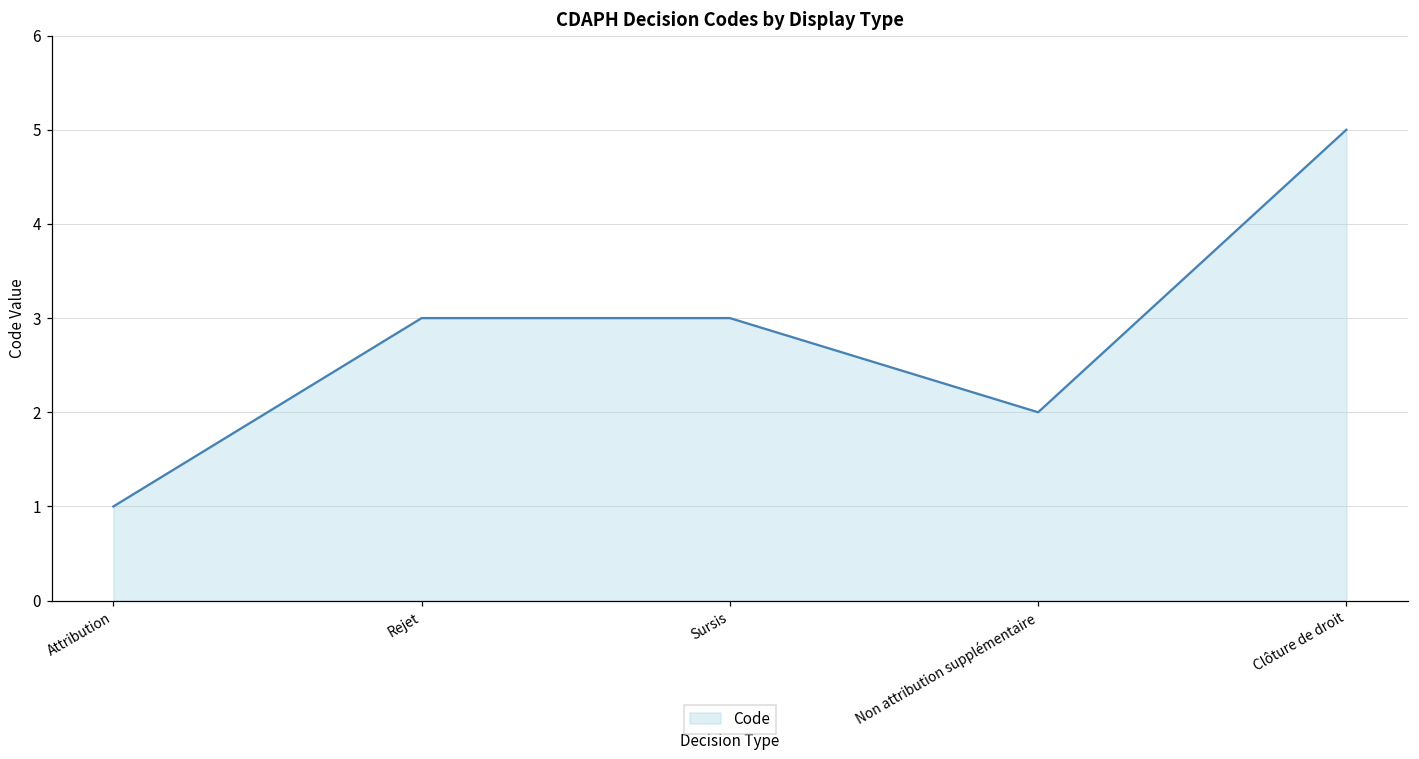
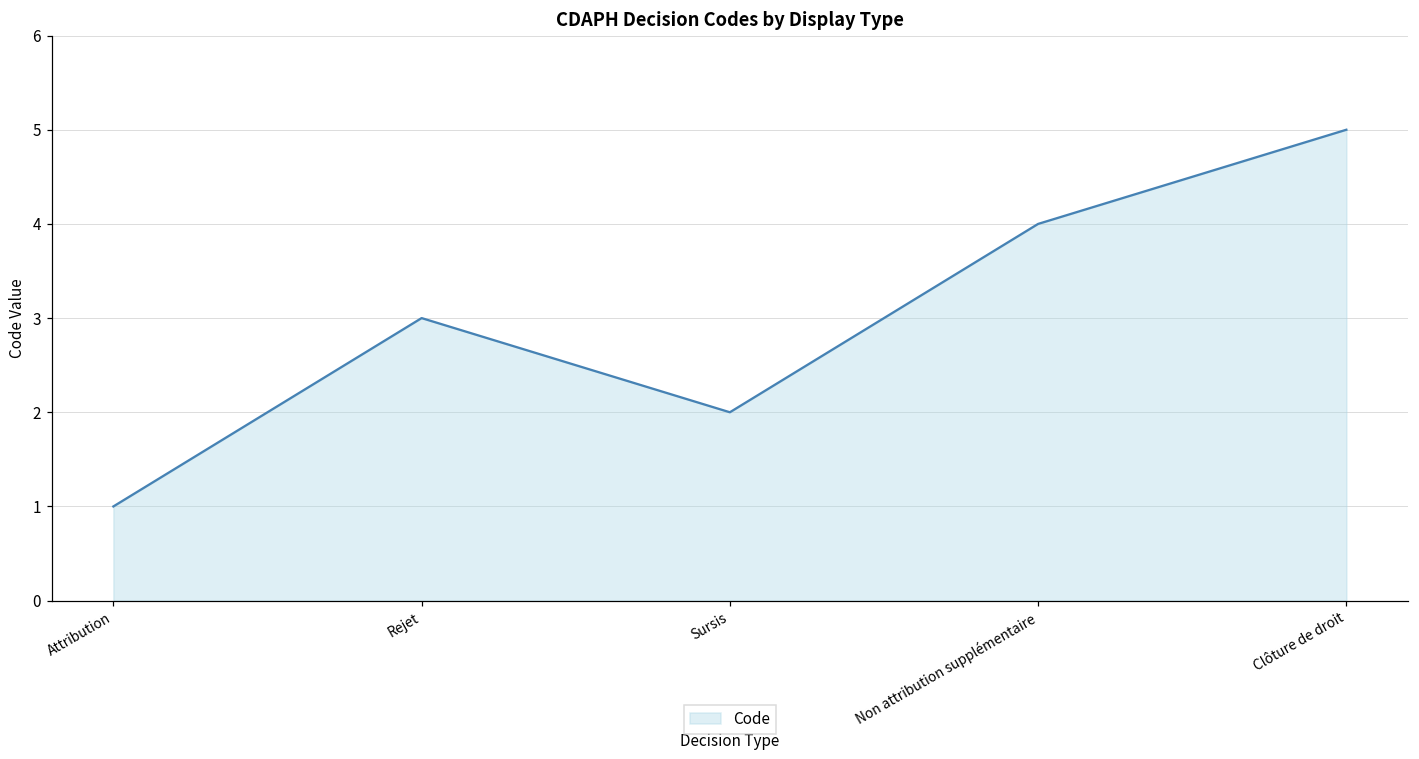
Sursis: 3 -> 2
Non attribution supplémentaire: 2 -> 4
